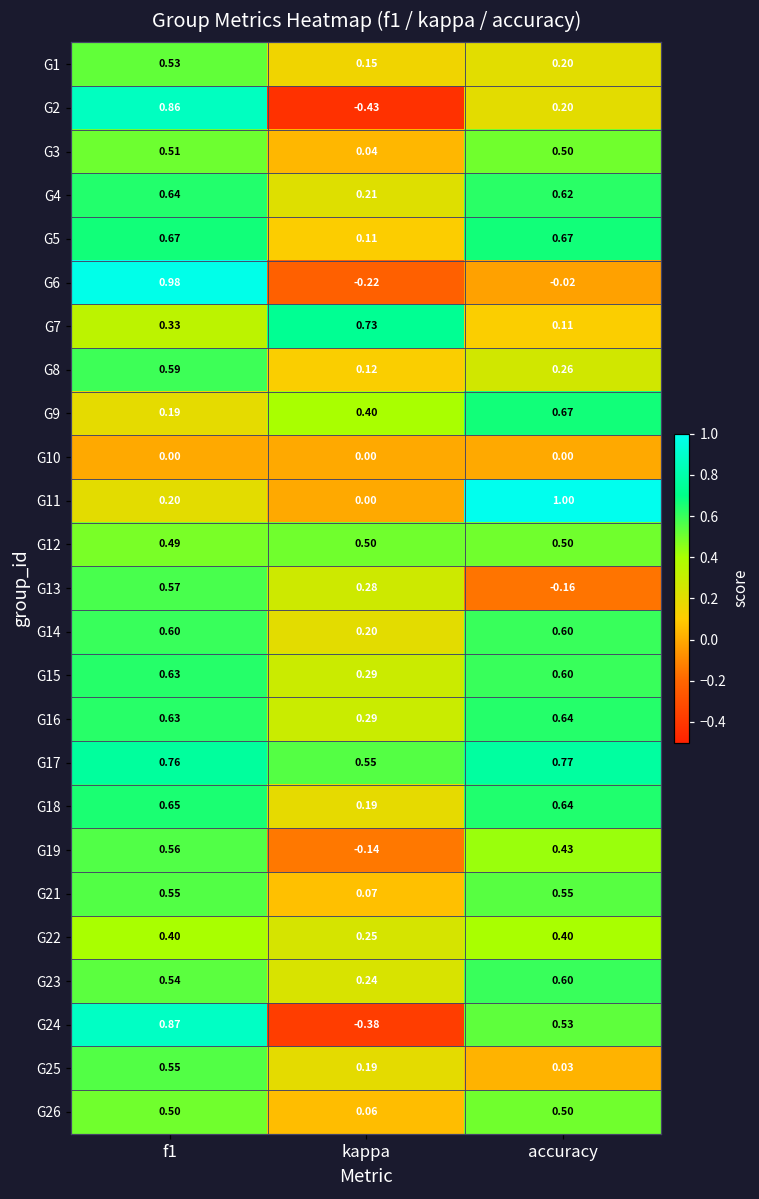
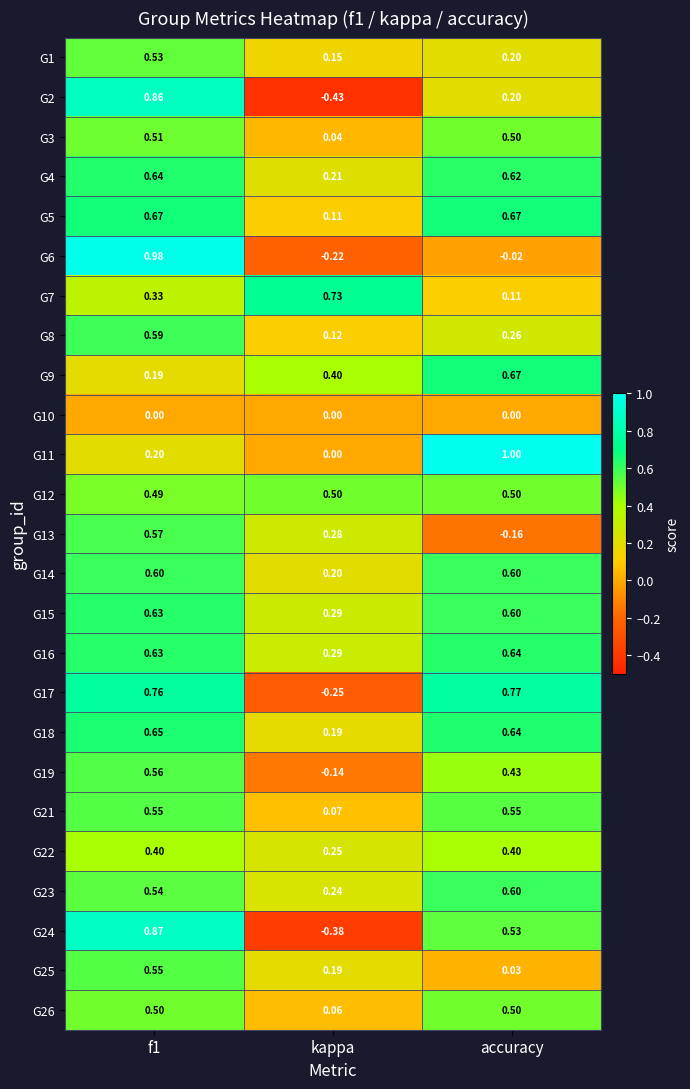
G17, kappa: 0.55 -> -0.25
